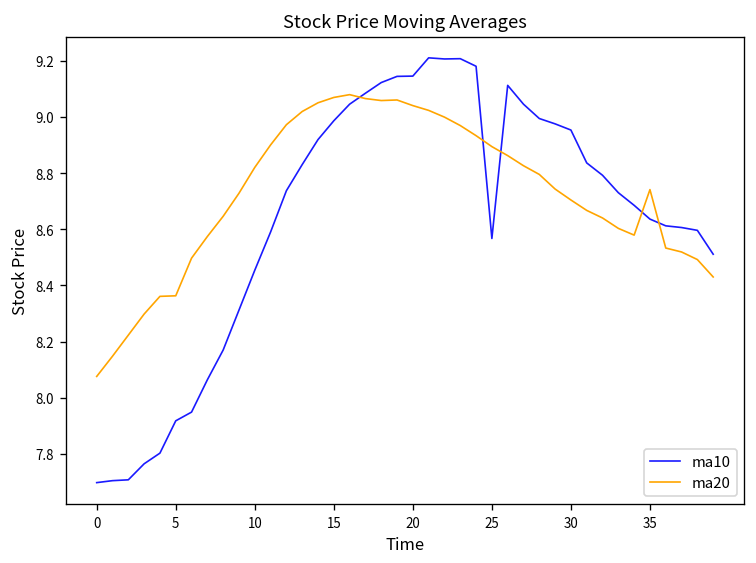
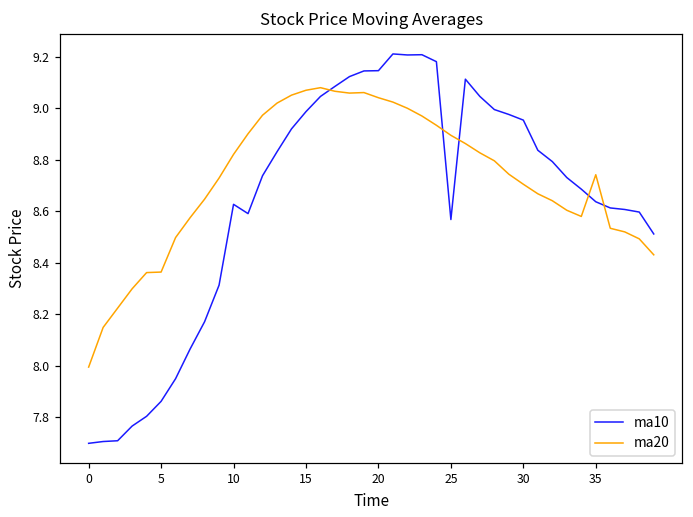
ma20, 0: 8.08 -> 7.99
ma10, 5: 7.92 -> 7.86
ma10, 10: 8.45 -> 8.63
